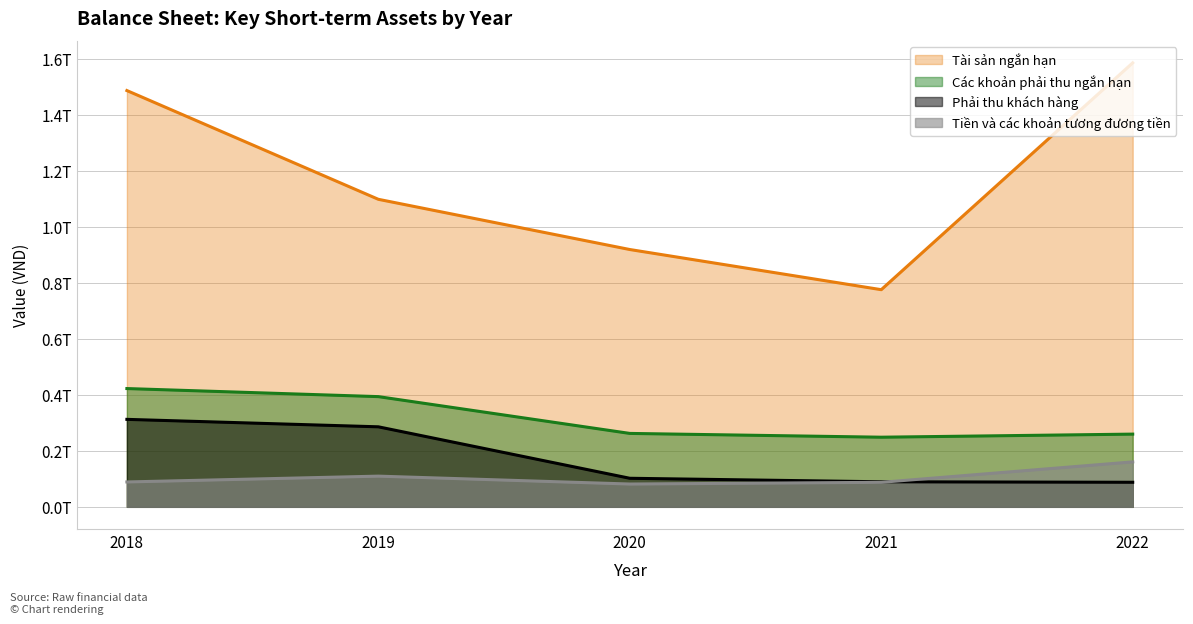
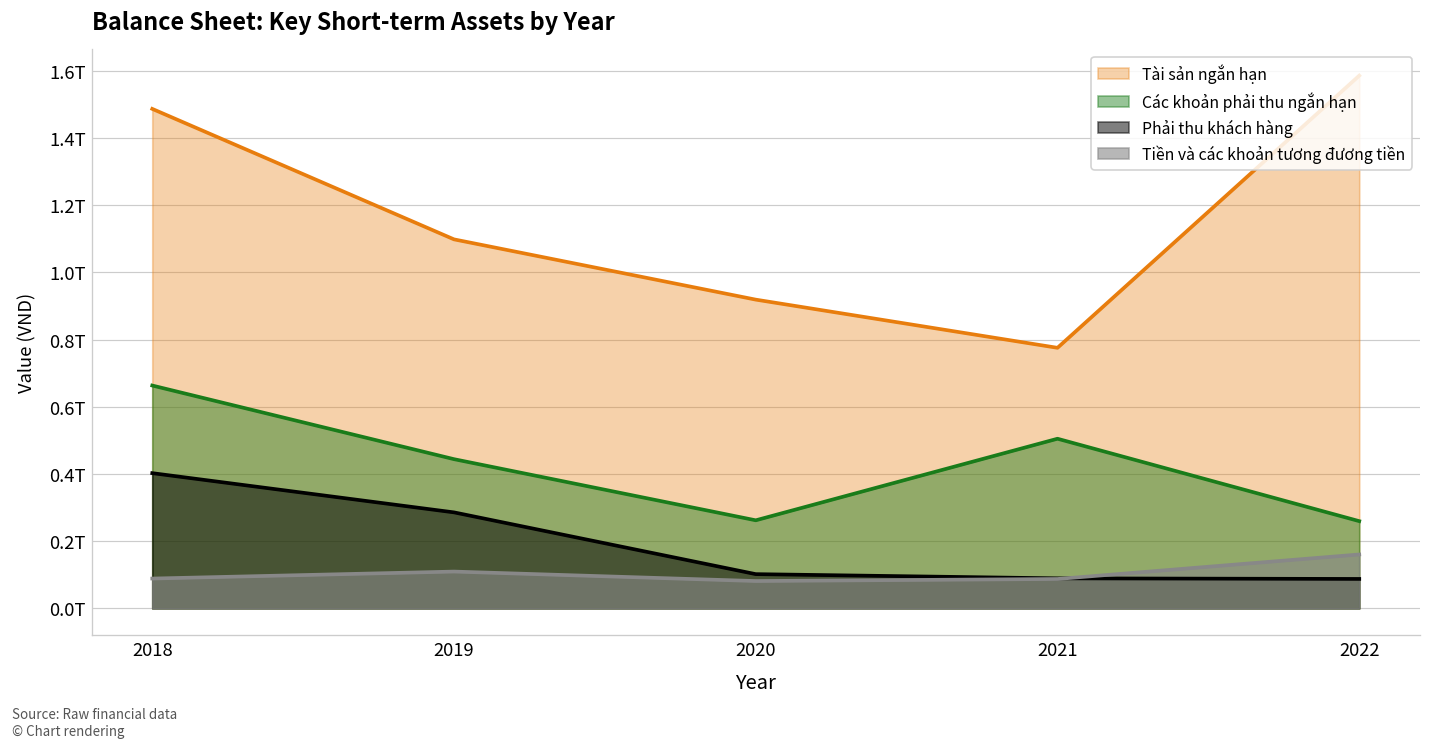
Các khoản phải thu ngắn hạn, 2018: 0.42T -> 0.66T
Phải thu khách hàng, 2018: 0.31T -> 0.40T
Các khoản phải thu ngắn hạn, 2019: 0.39T -> 0.44T
Các khoản phải thu ngắn hạn, 2021: 0.25T -> 0.51T
